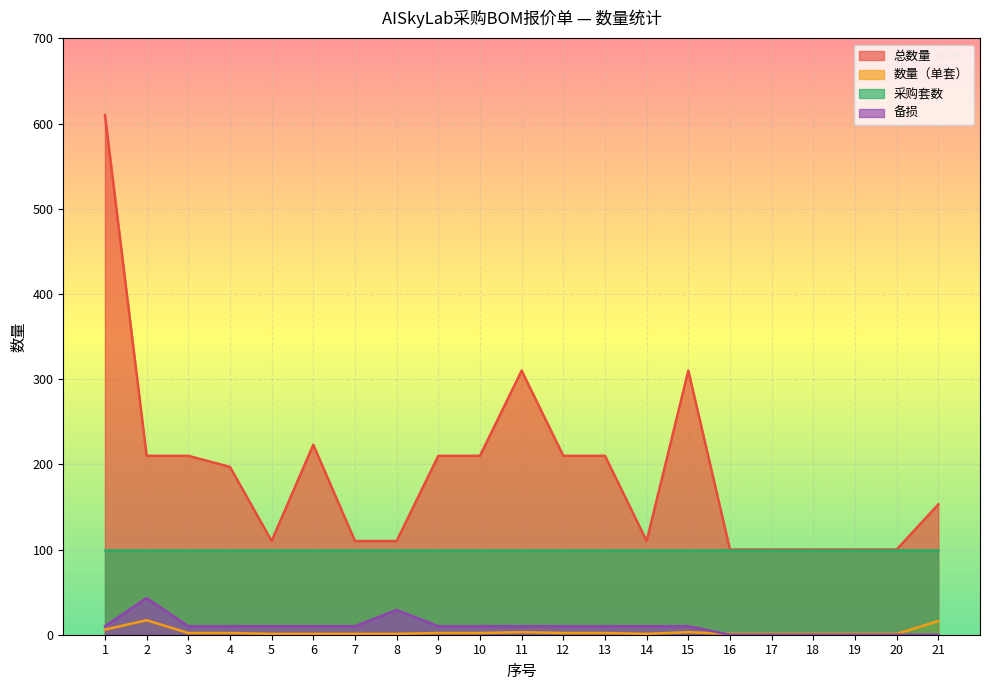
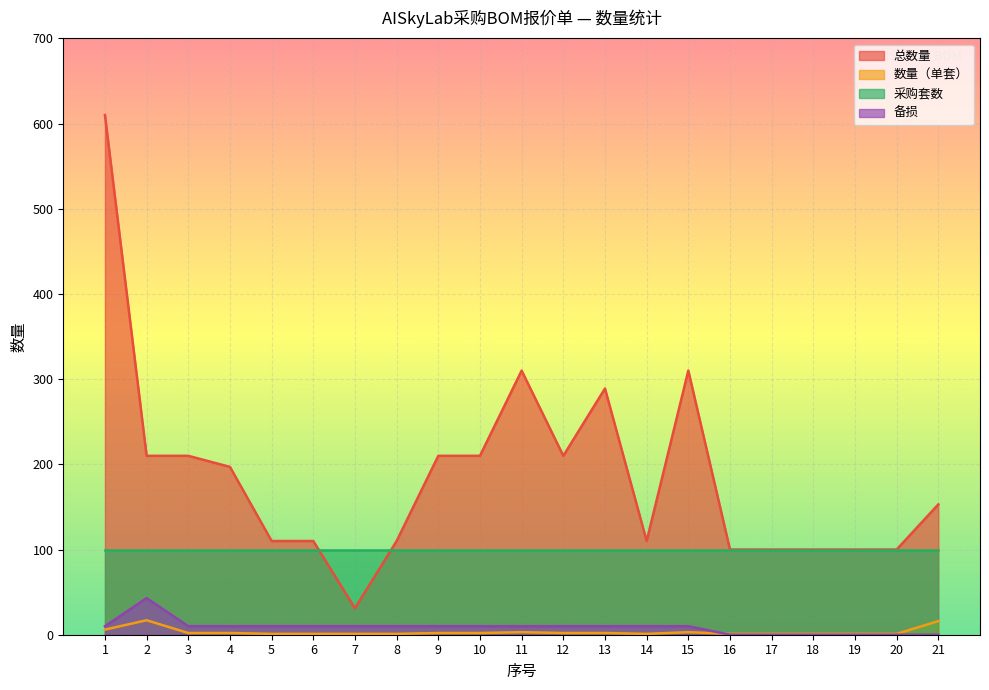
总数量, 6: 220 -> 110
总数量, 7: 110 -> 30
备损, 8: 30 -> 10
总数量, 13: 210 -> 290
